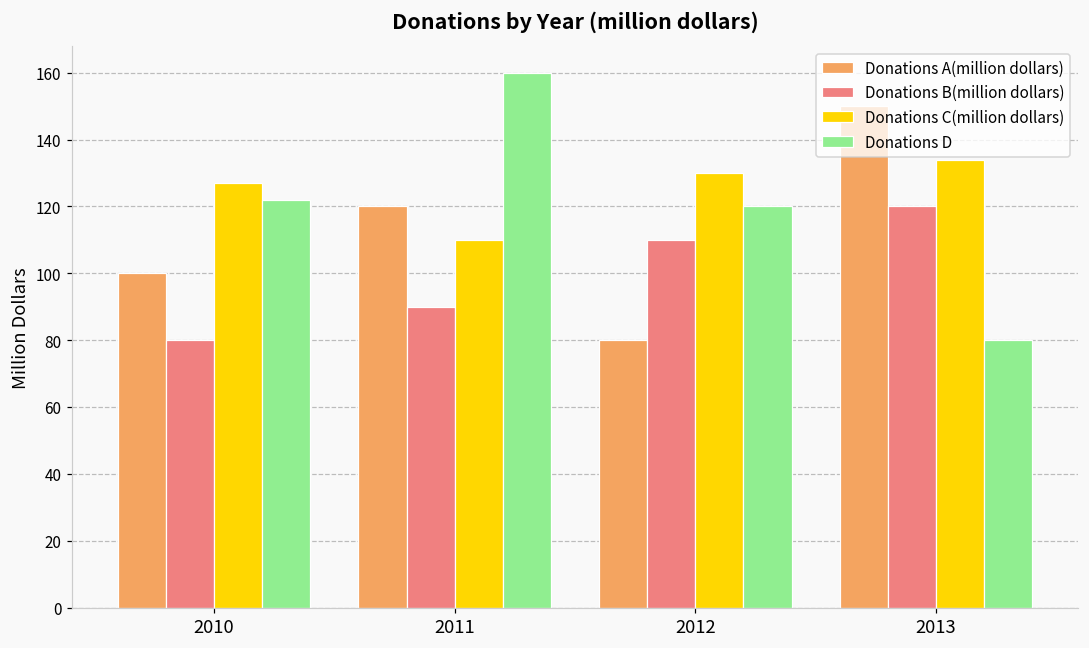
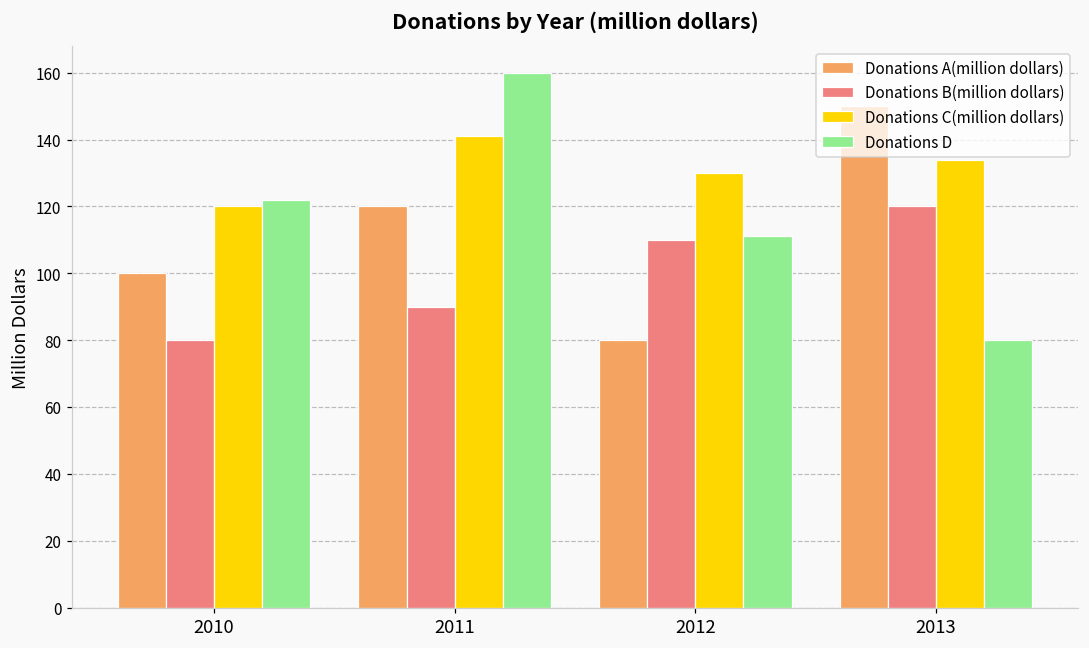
Donations C(million dollars), 2010: 127 -> 120
Donations C(million dollars), 2011: 110 -> 141
Donations D, 2012: 120 -> 111
